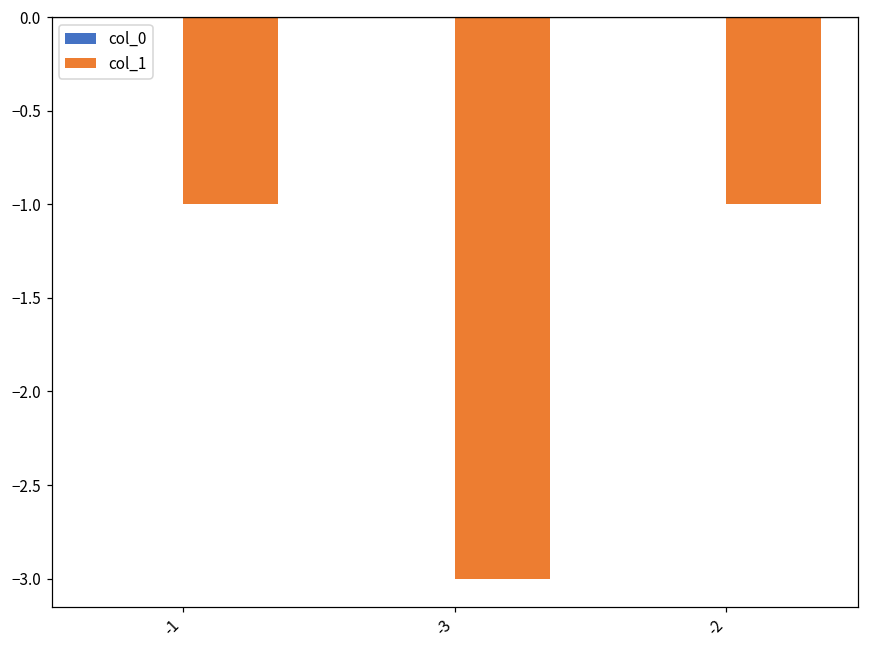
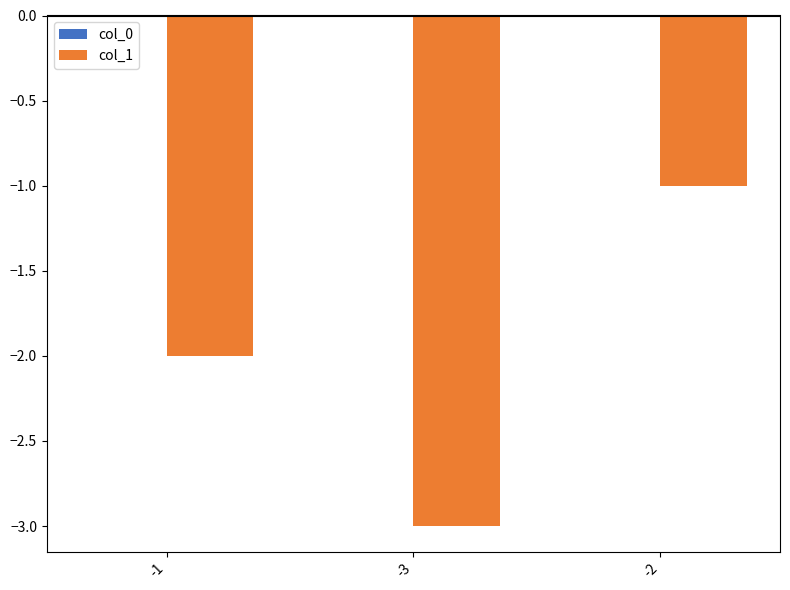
col_1, -1: -1 -> -2
